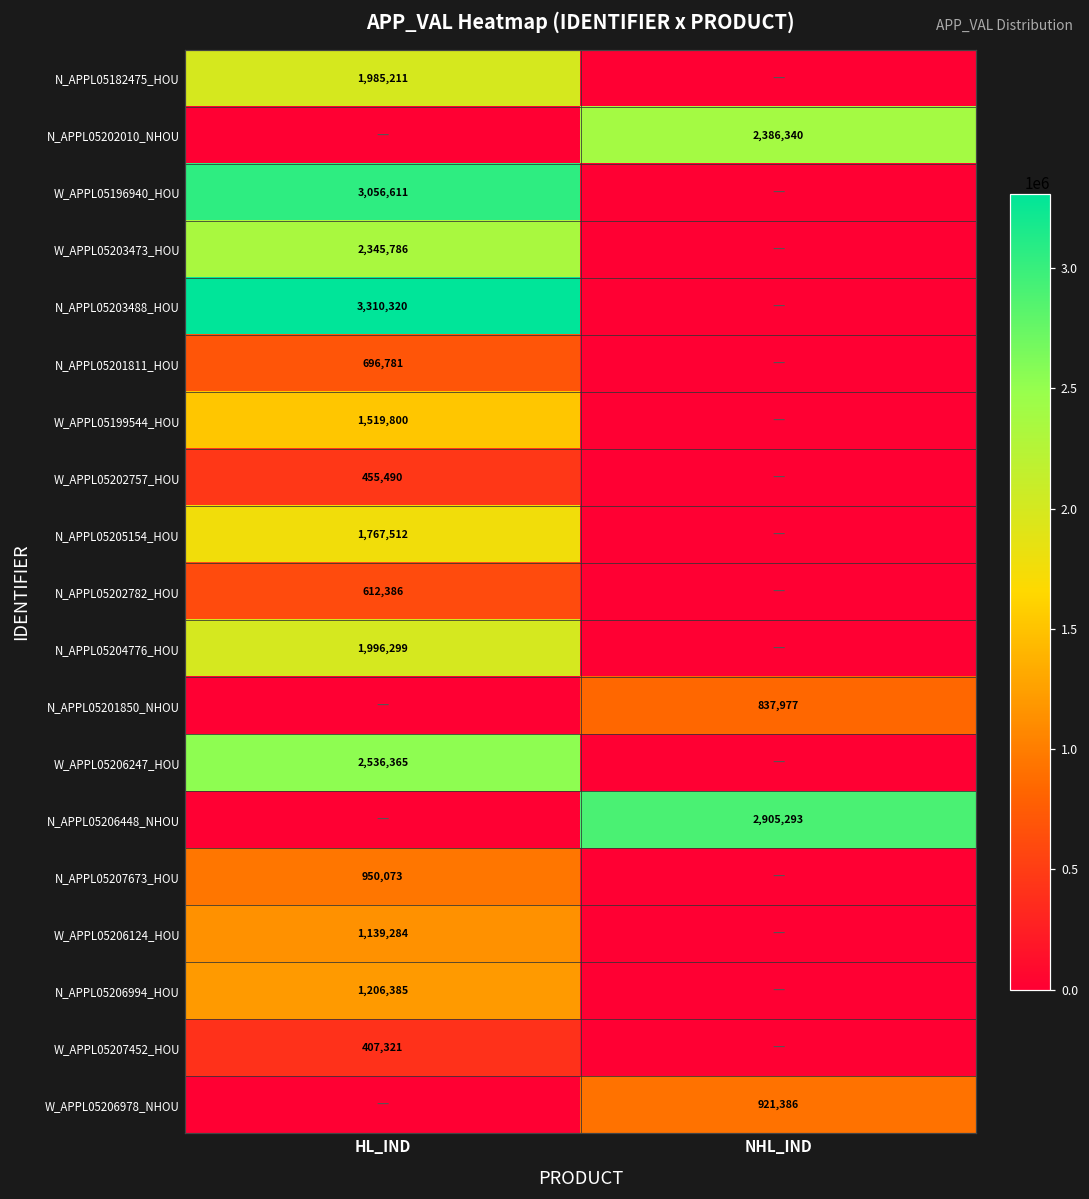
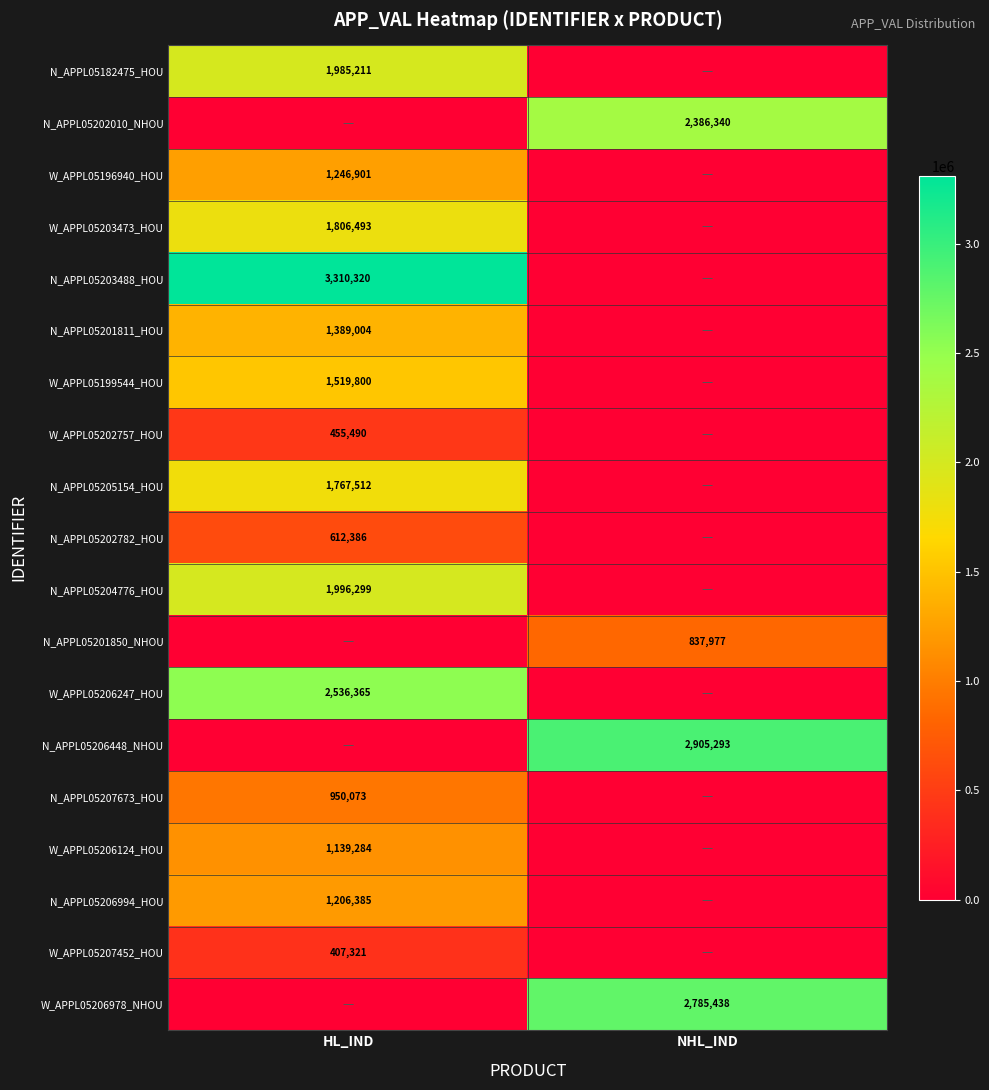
W_APPL05196940_HOU, HL_IND: 3,056,611 -> 1,246,901
W_APPL05203473_HOU, HL_IND: 2,345,786 -> 1,806,493
N_APPL05201811_HOU, HL_IND: 696,781 -> 1,389,004
W_APPL05206978_NHOU, NHL_IND: 921,386 -> 2,785,438
